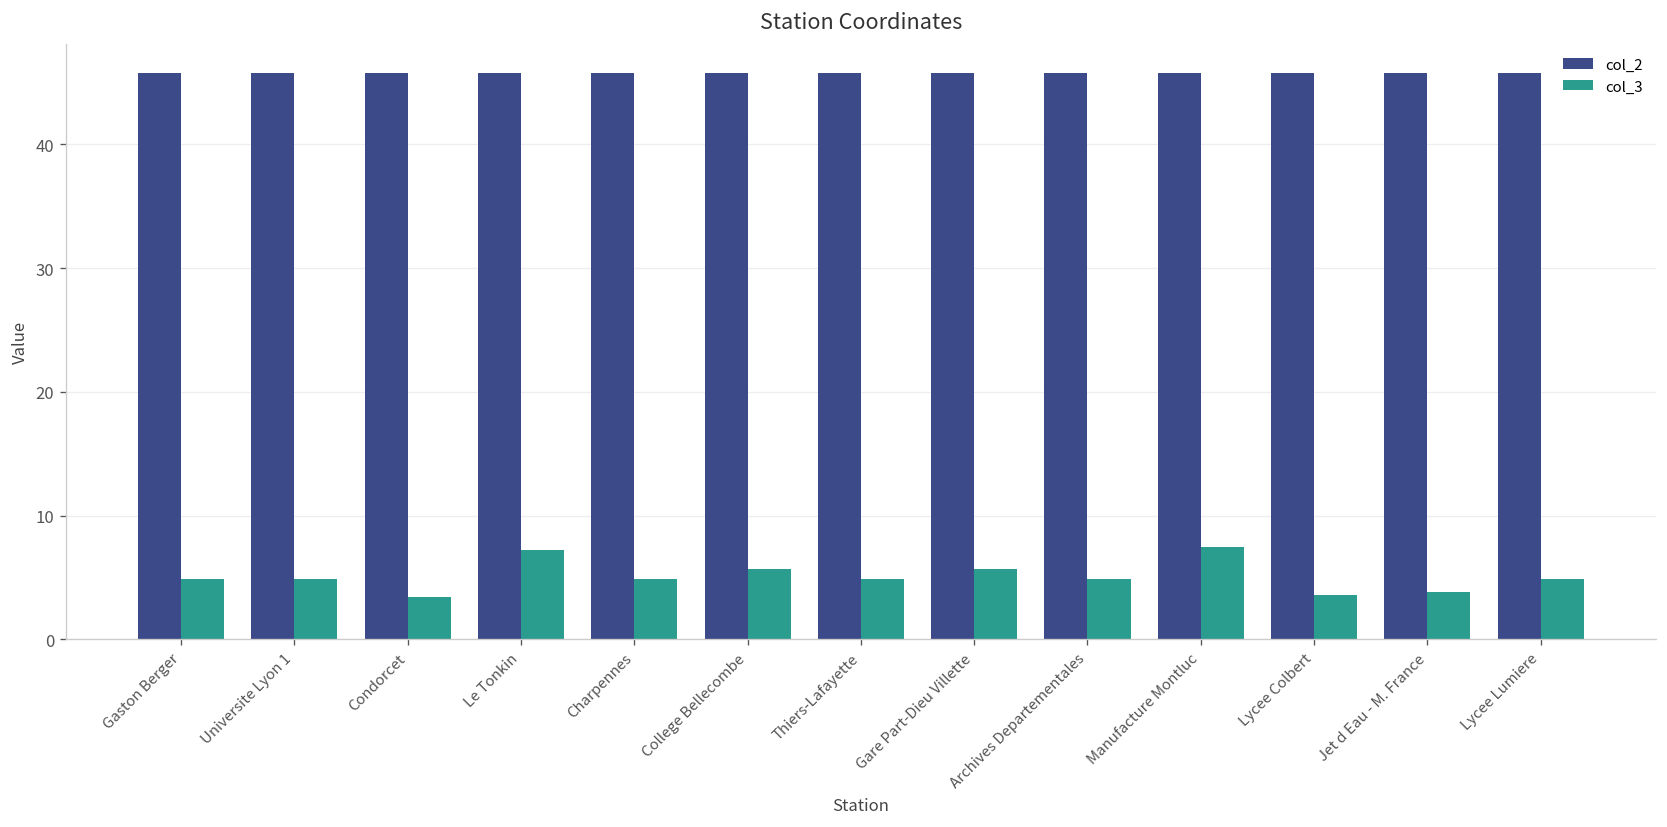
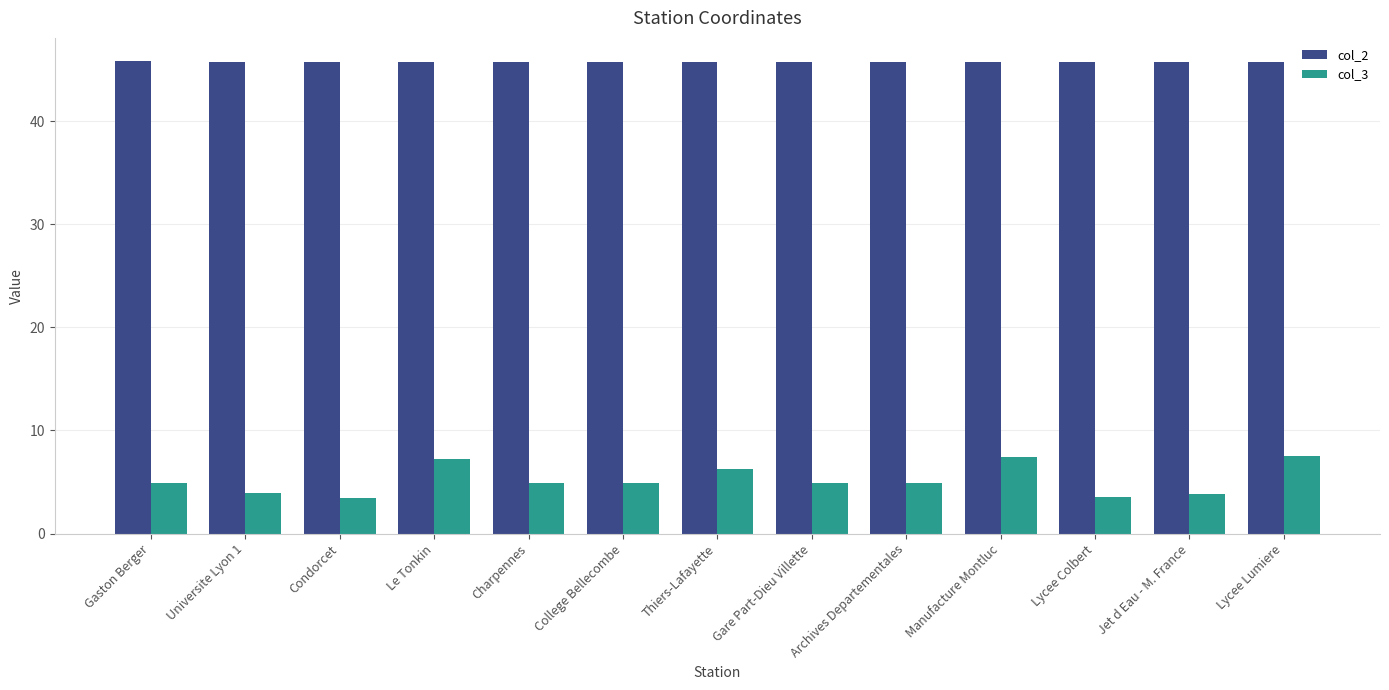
col_3, Universite Lyon 1: 4.9 -> 3.9
col_3, College Bellecombe: 5.7 -> 4.9
col_3, Thiers-Lafayette: 4.9 -> 6.2
col_3, Gare Part-Dieu Villette: 5.7 -> 4.9
col_3, Lycee Lumiere: 4.9 -> 7.5
